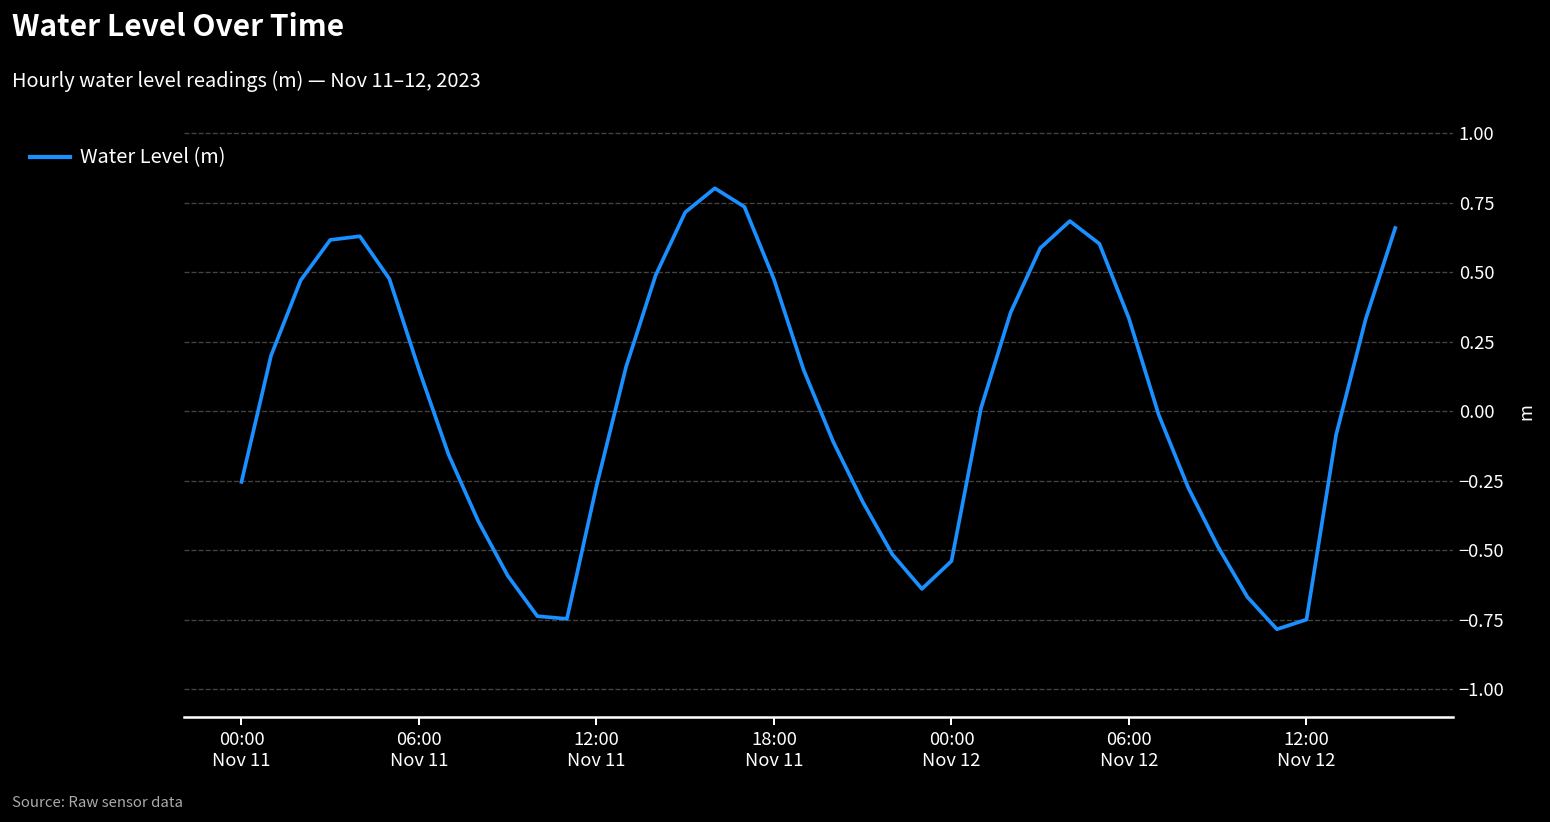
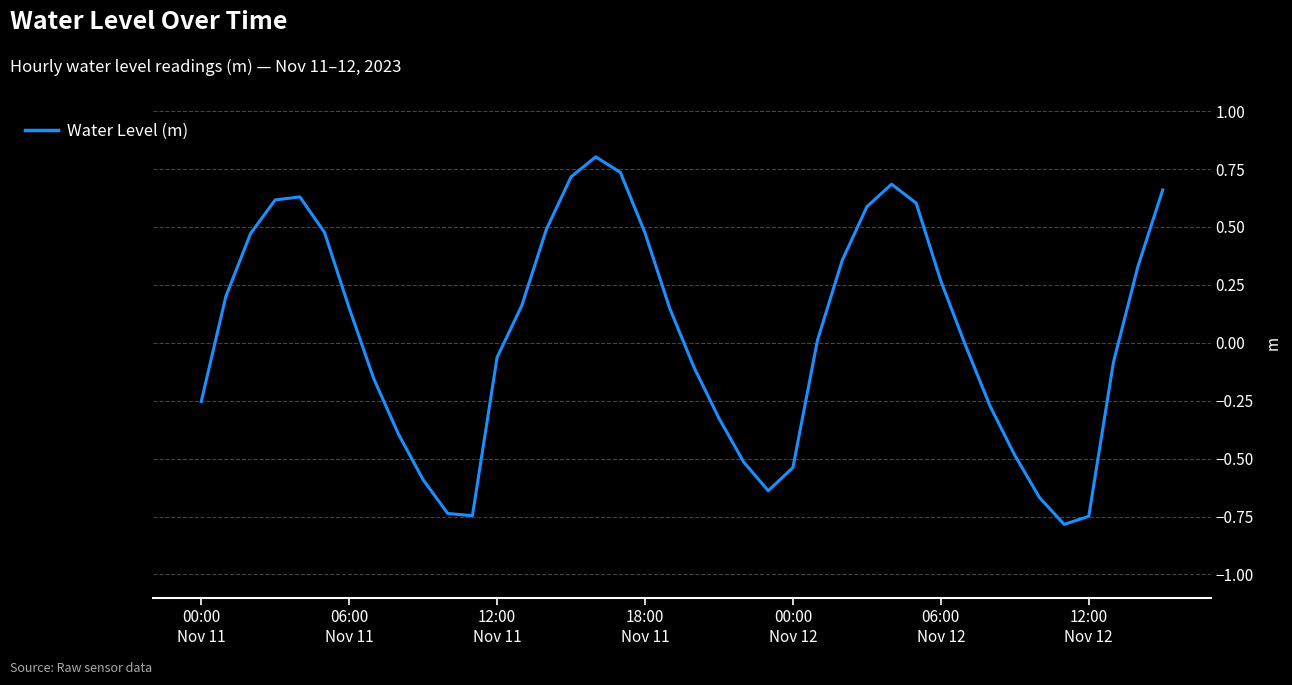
12:00 Nov 11: -0.27 -> -0.06
06:00 Nov 12: 0.33 -> 0.27
